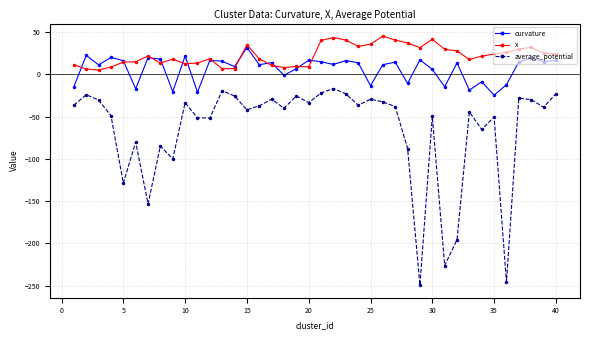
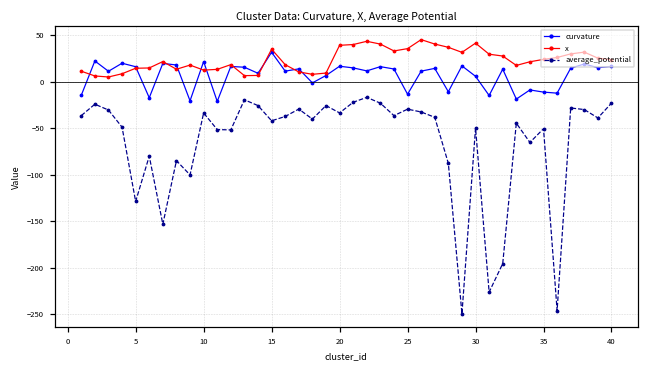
x, 20: 10 -> 40
curvature, 35: -20 -> -10
